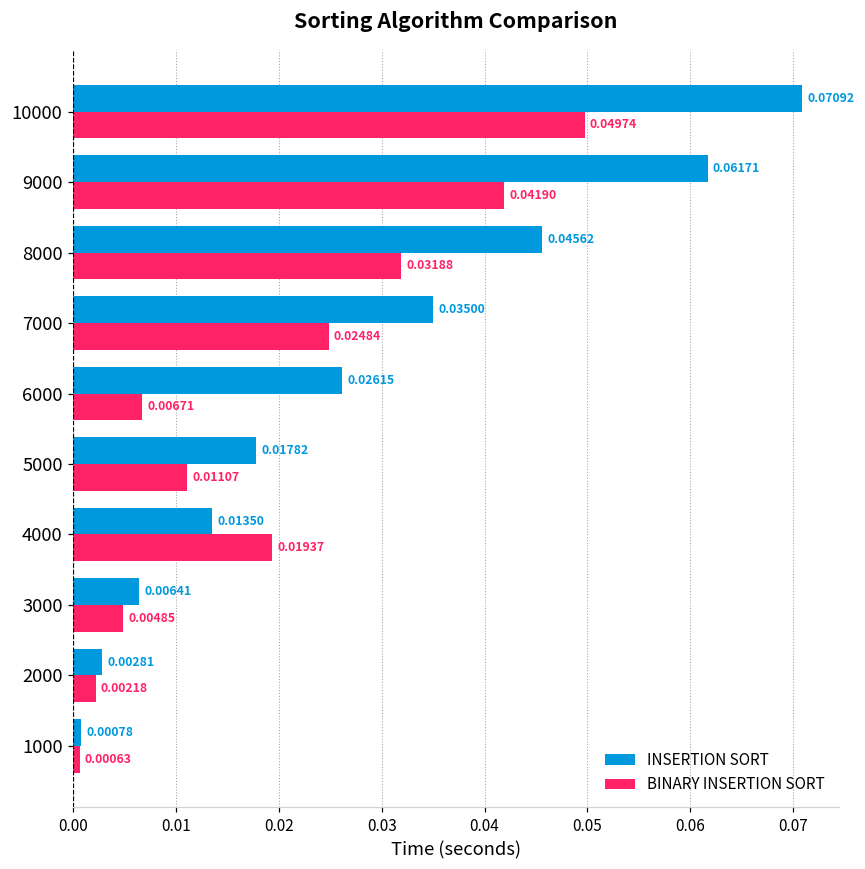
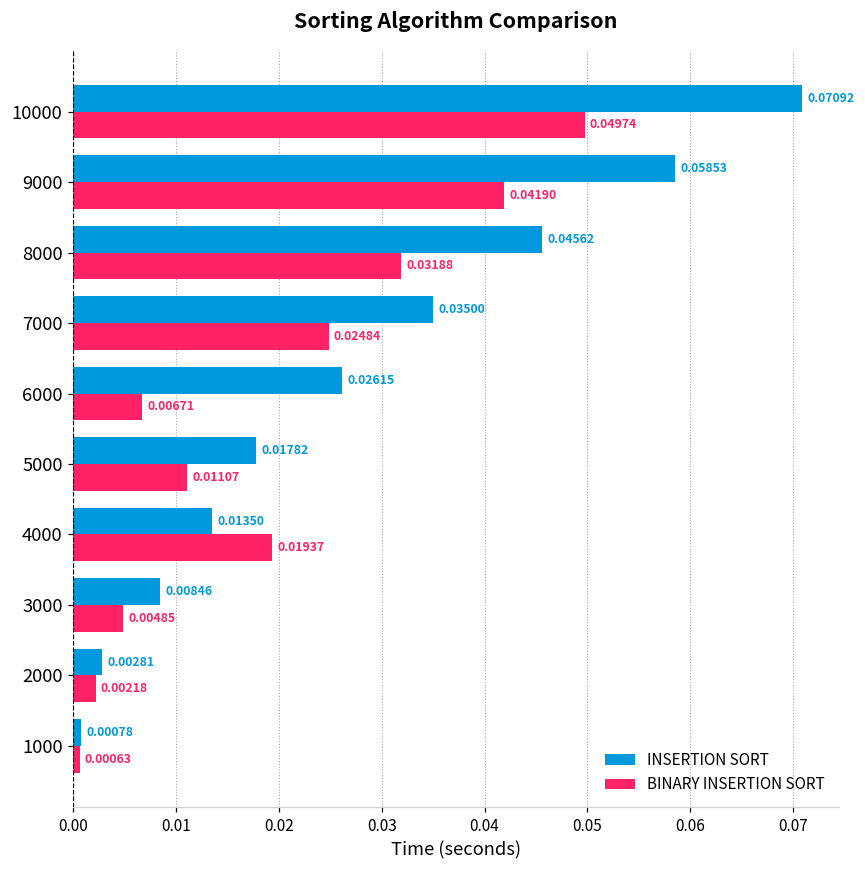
INSERTION SORT, 9000: 0.06171 -> 0.05853
INSERTION SORT, 3000: 0.00641 -> 0.00846
